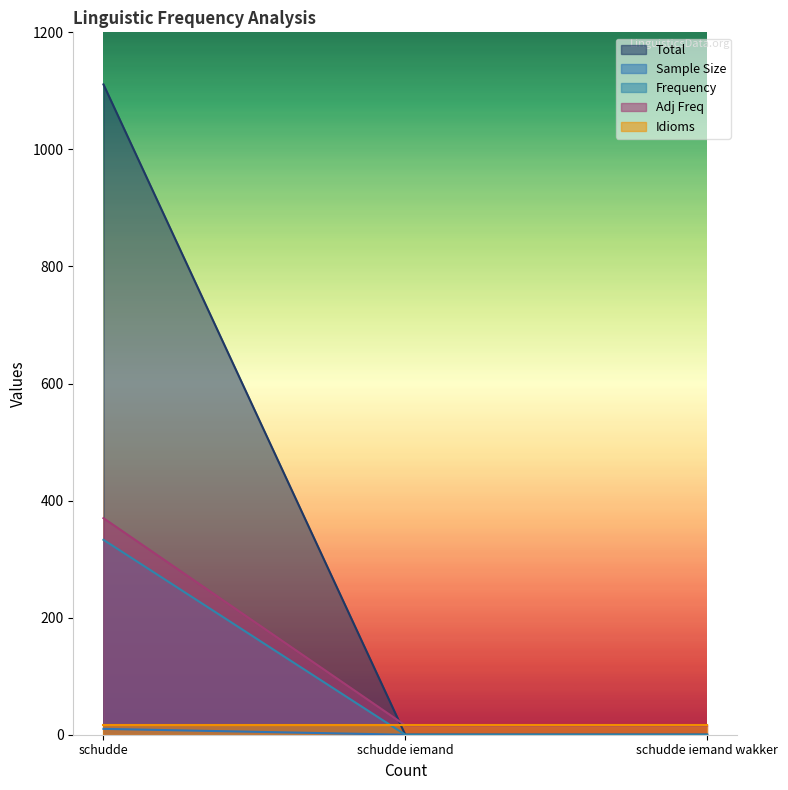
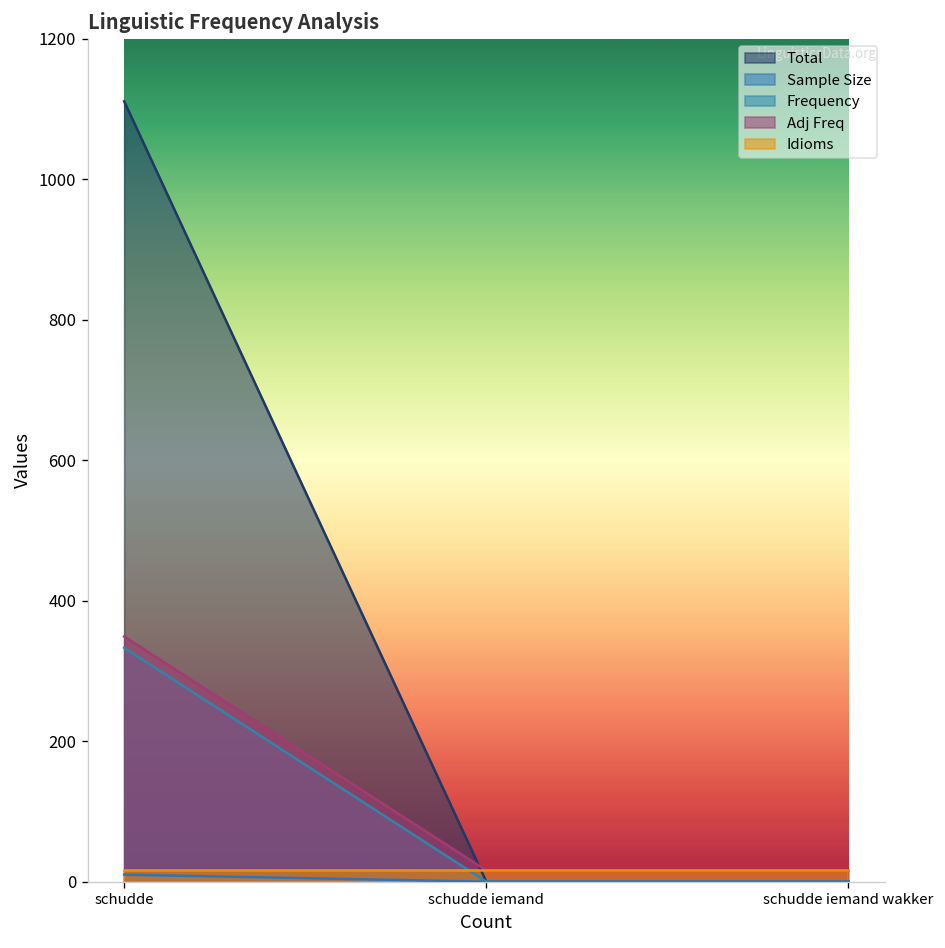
Adj Freq, schudde: 370 -> 350
